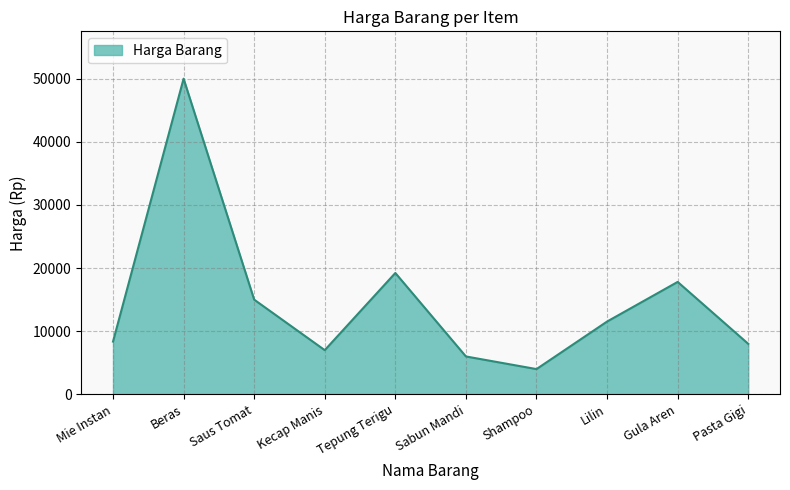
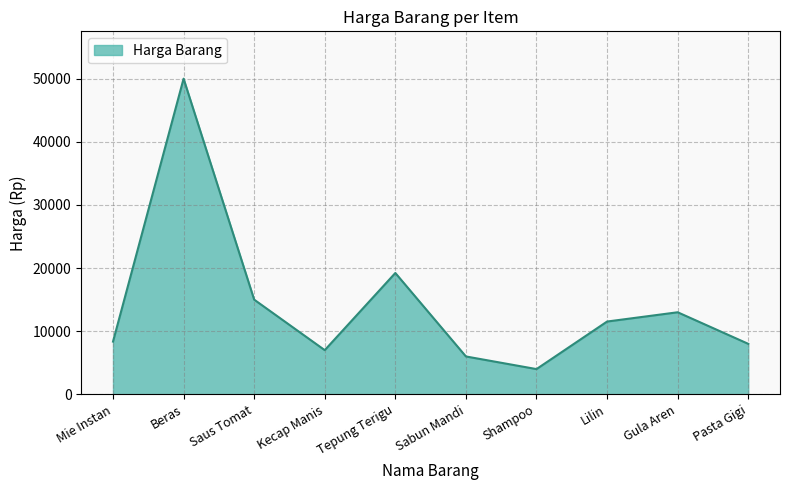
Gula Aren: 18000 -> 13000
